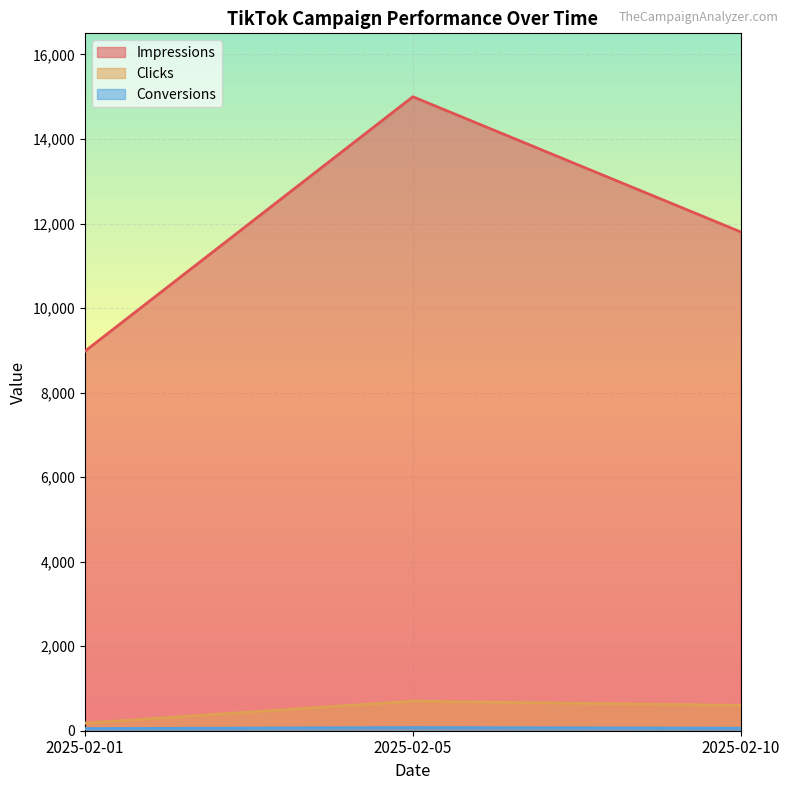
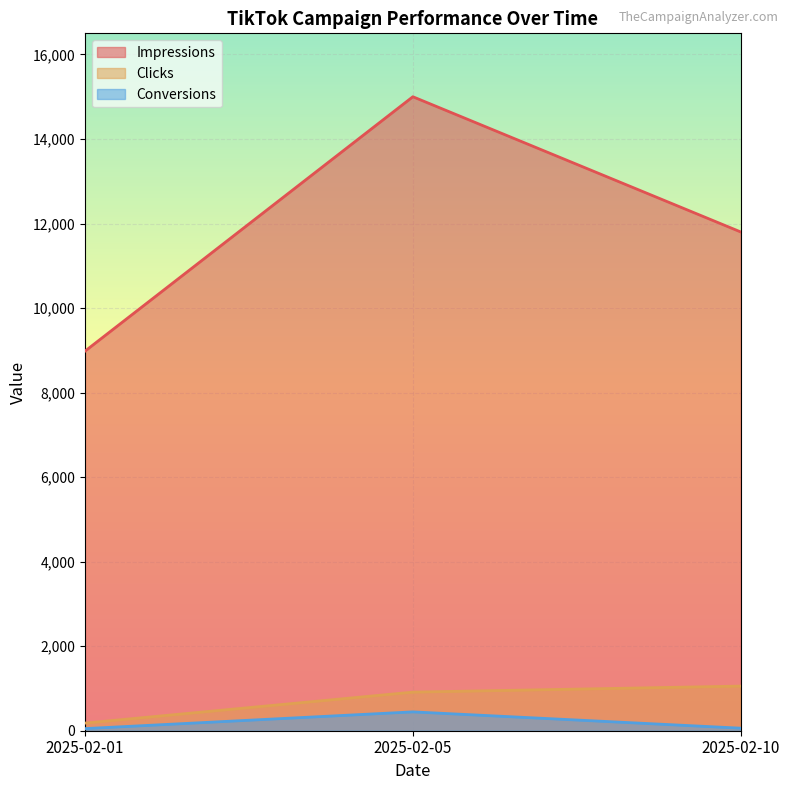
Clicks, 2025-02-05: 700 -> 900
Conversions, 2025-02-05: 100 -> 400
Clicks, 2025-02-10: 600 -> 1,100
